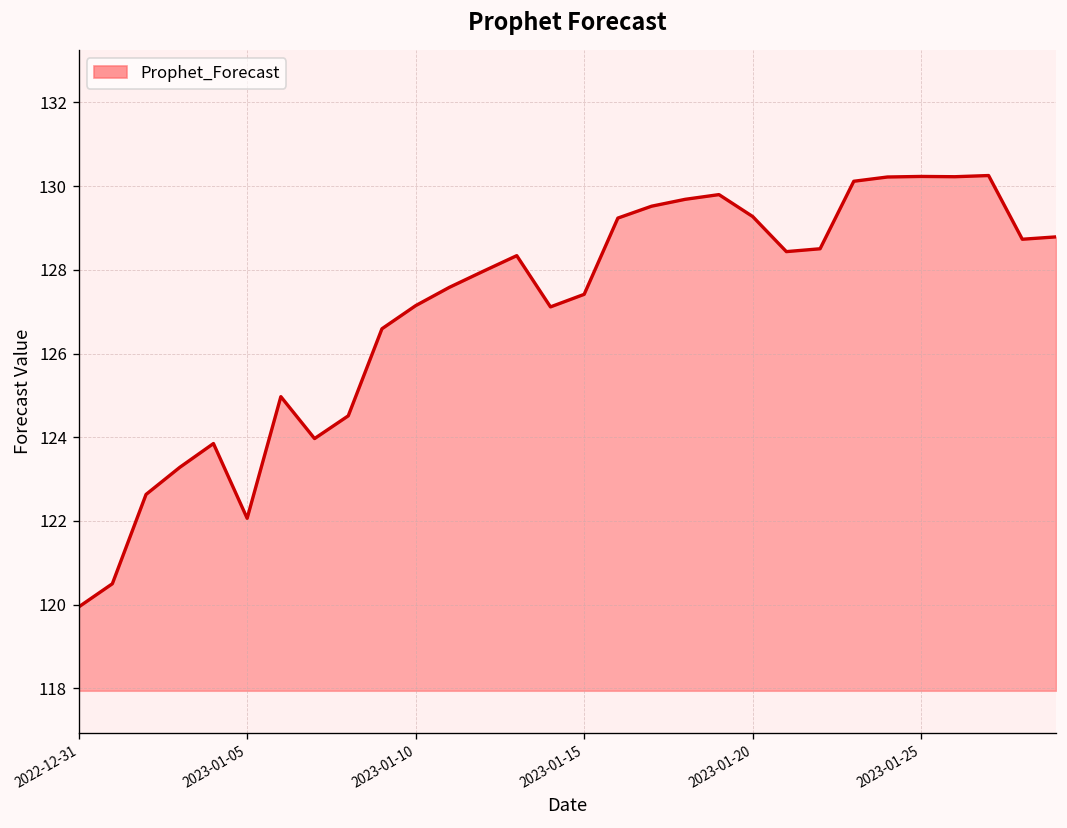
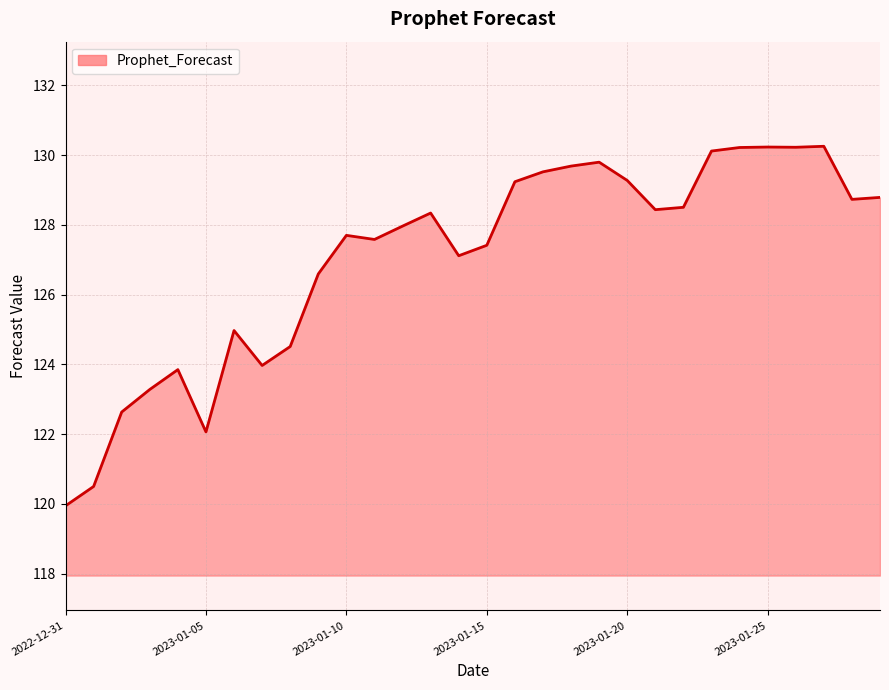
2023-01-10: 127.1 -> 127.7
